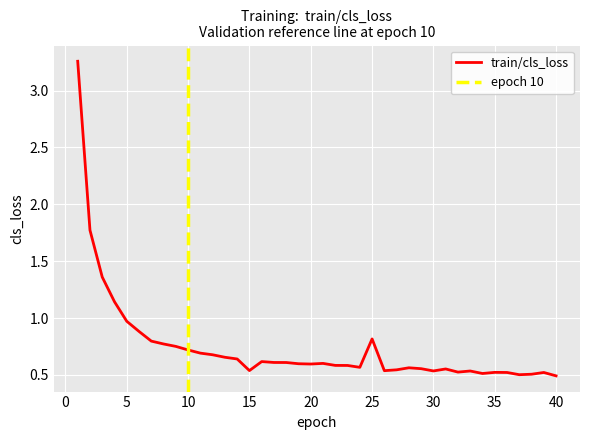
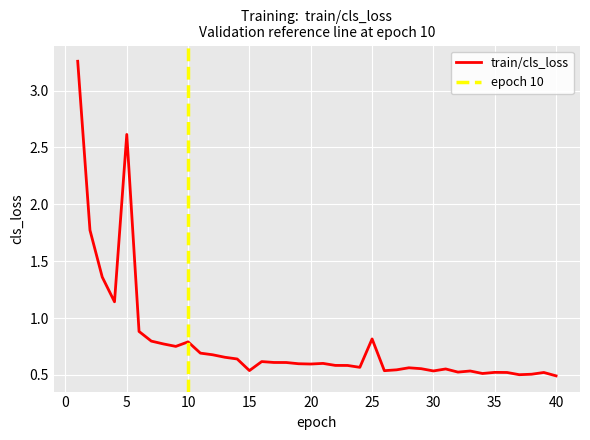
5: 0.97 -> 2.61
10: 0.72 -> 0.79
